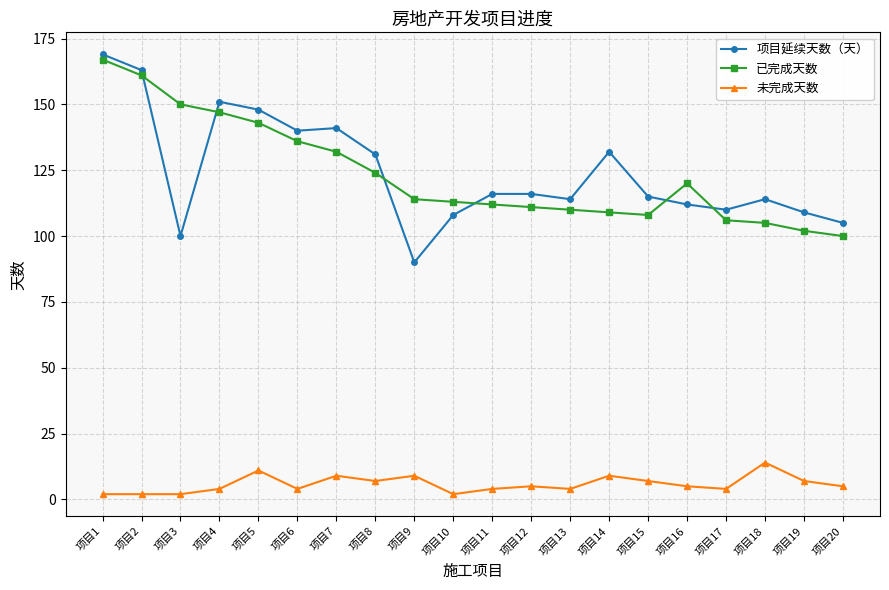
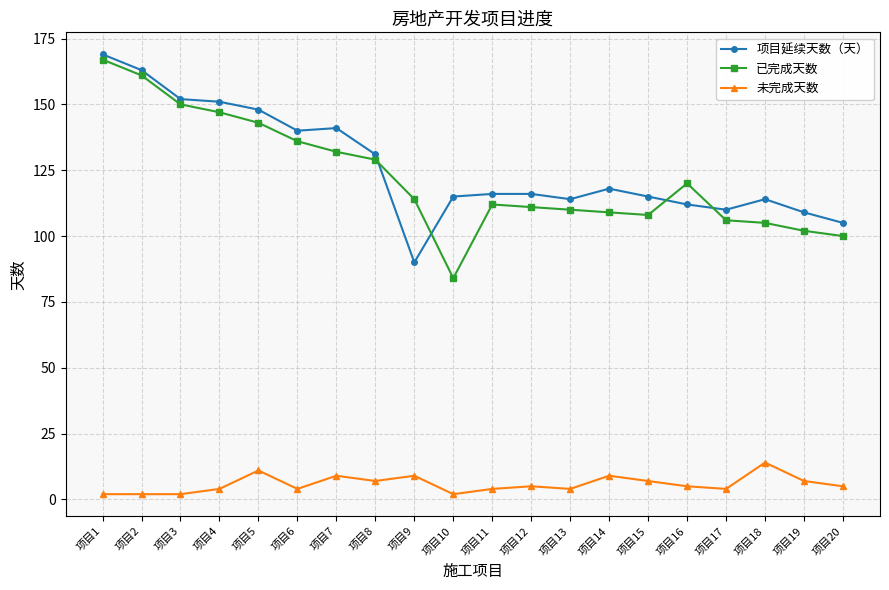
项目延续天数（天）, 项目3: 100 -> 152
已完成天数, 项目8: 124 -> 129
项目延续天数（天）, 项目10: 108 -> 115
已完成天数, 项目10: 113 -> 84
项目延续天数（天）, 项目14: 132 -> 118
